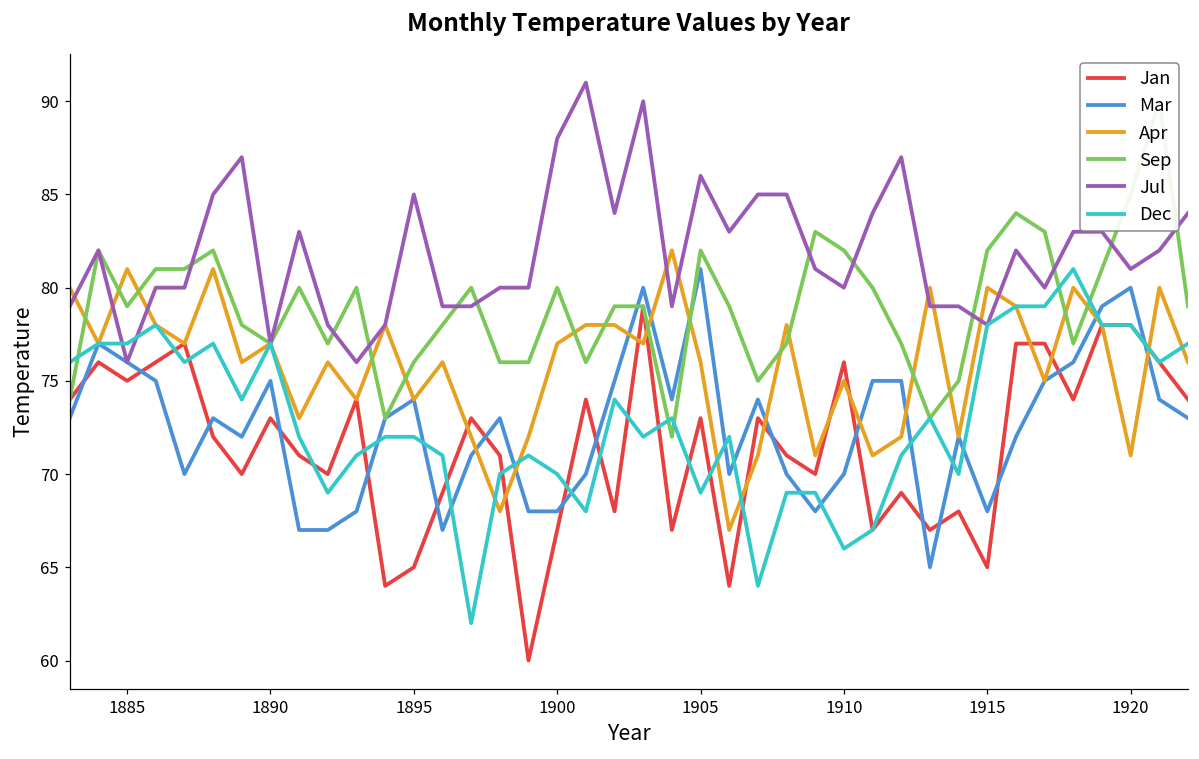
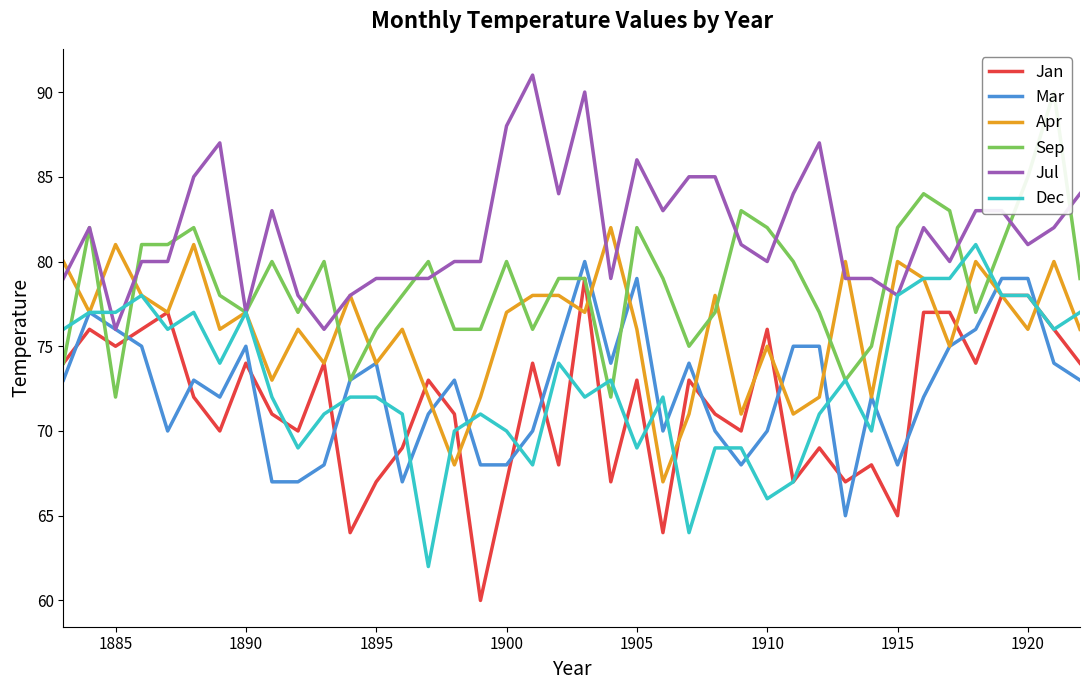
Sep, 1885: 79 -> 72
Jan, 1890: 73 -> 74
Jan, 1895: 65 -> 67
Jul, 1895: 85 -> 79
Mar, 1905: 81 -> 79
Mar, 1920: 80 -> 79
Apr, 1920: 71 -> 76
